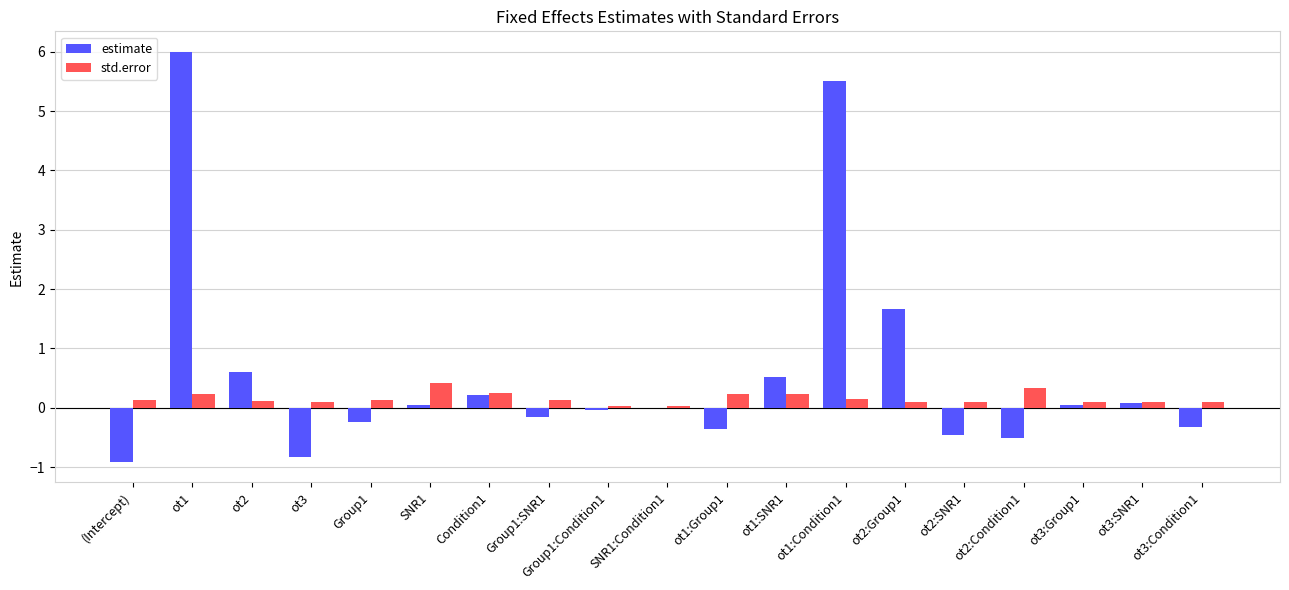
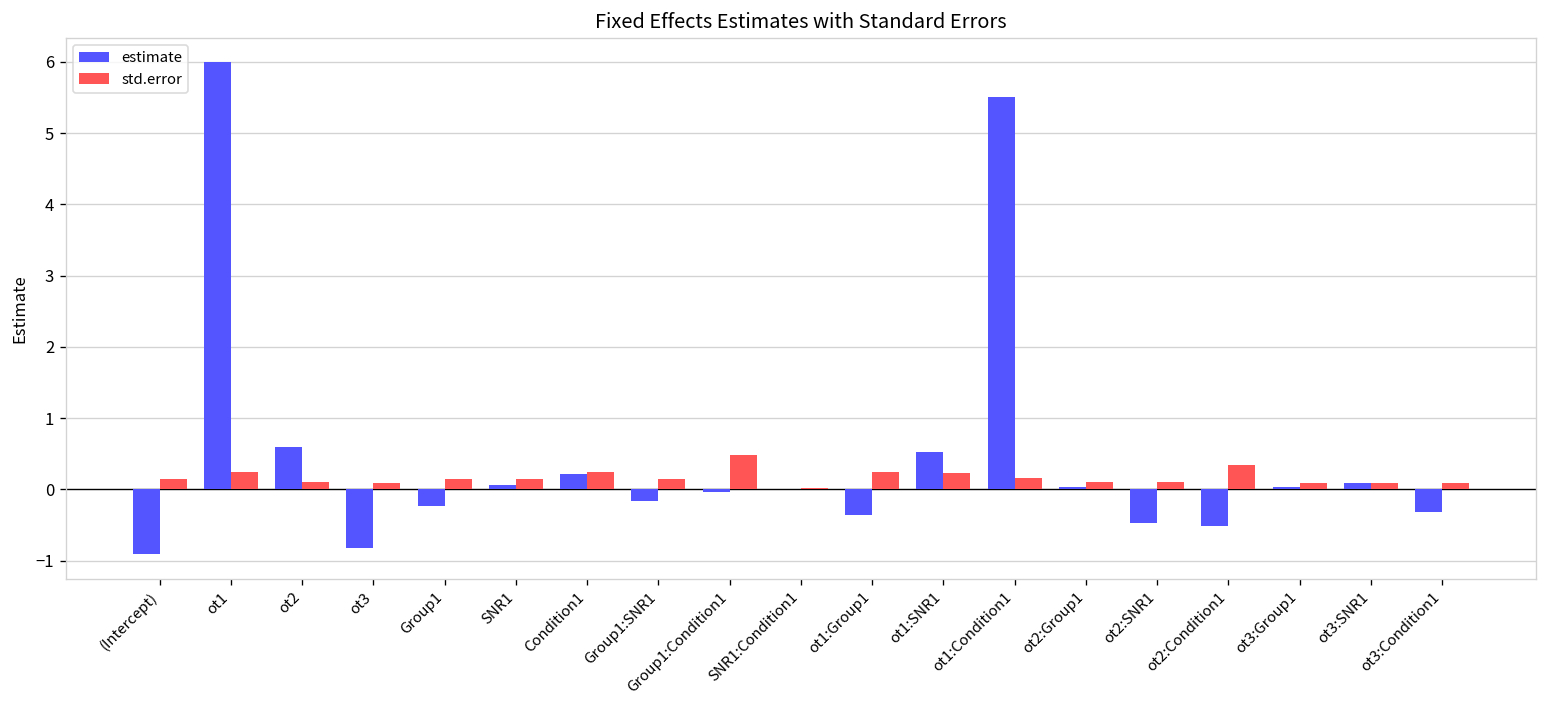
std.error, SNR1: 0.4 -> 0.1
std.error, Group1:Condition1: 0.0 -> 0.5
estimate, ot2:Group1: 1.7 -> 0.0
